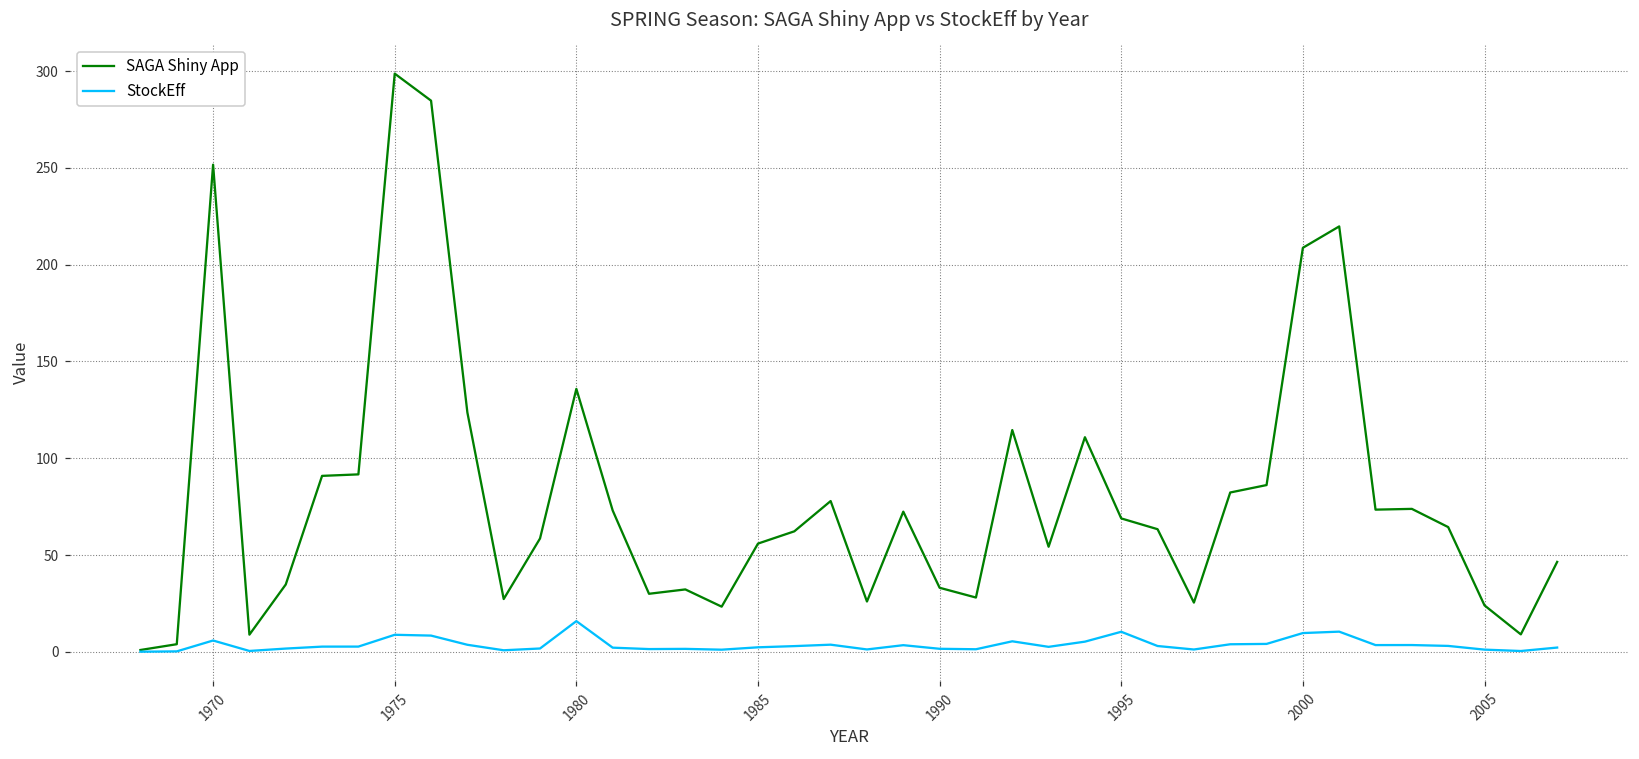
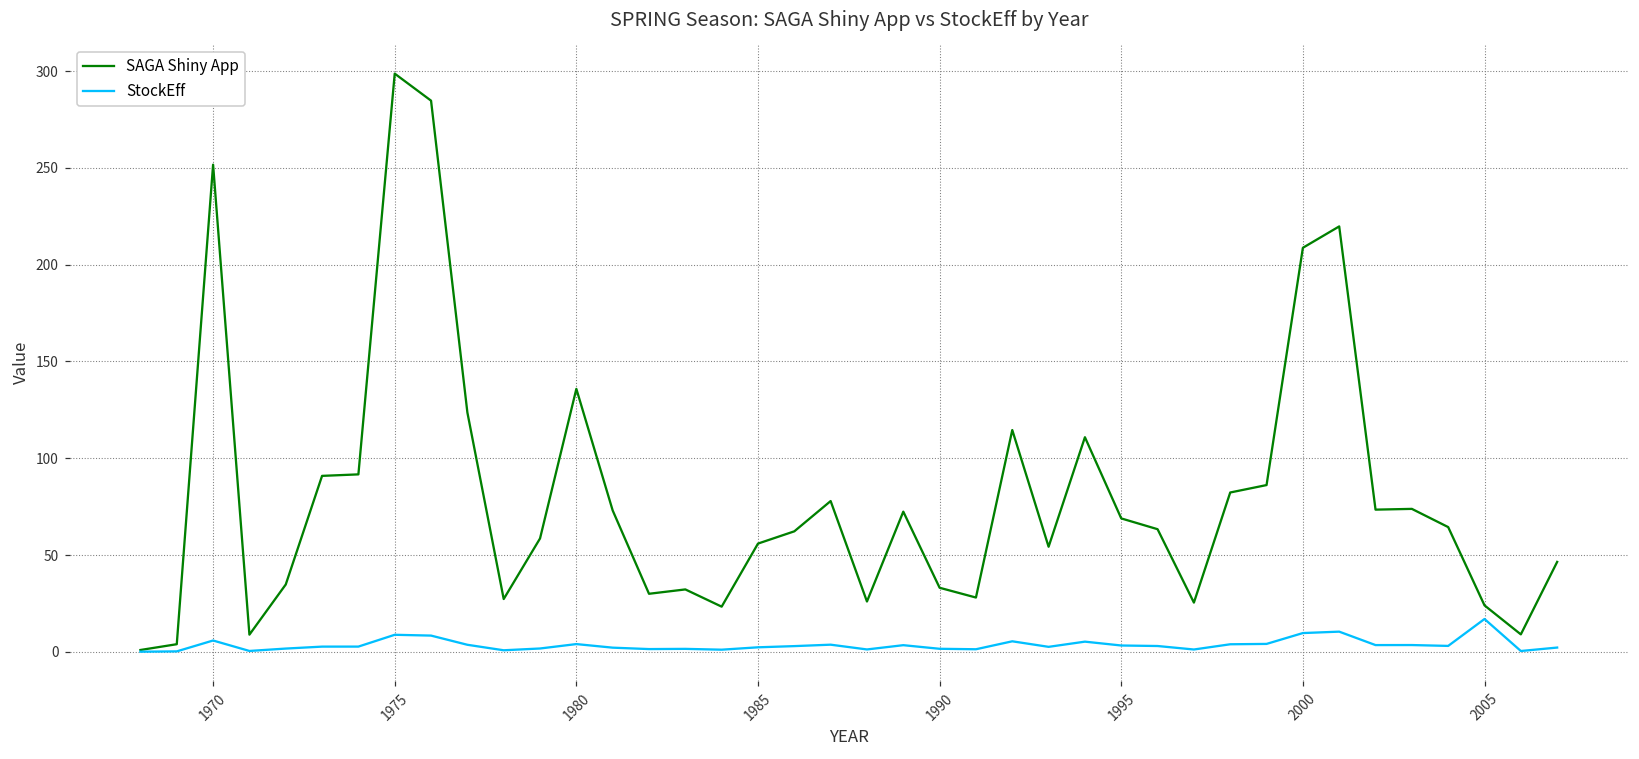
StockEff, 1980: 16 -> 4
StockEff, 1995: 10 -> 3
StockEff, 2005: 1 -> 17
